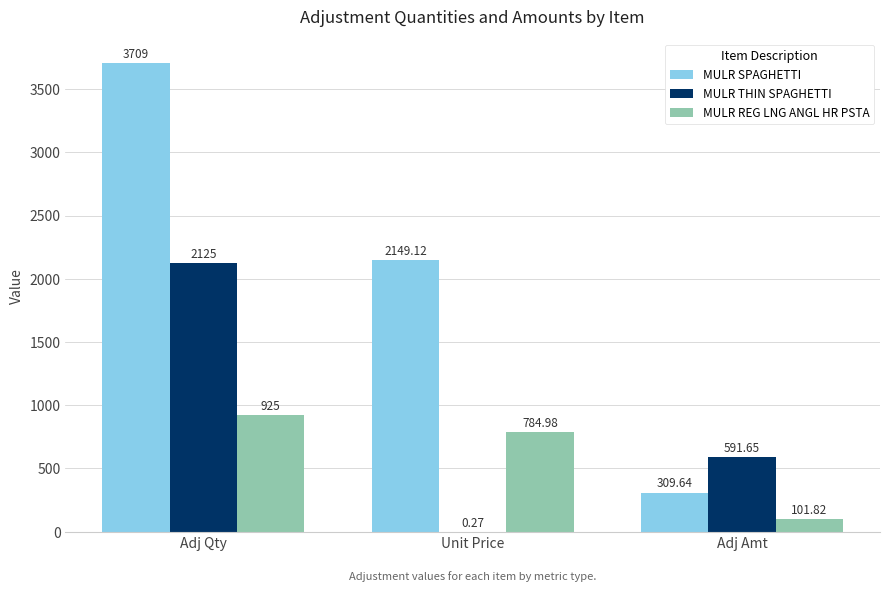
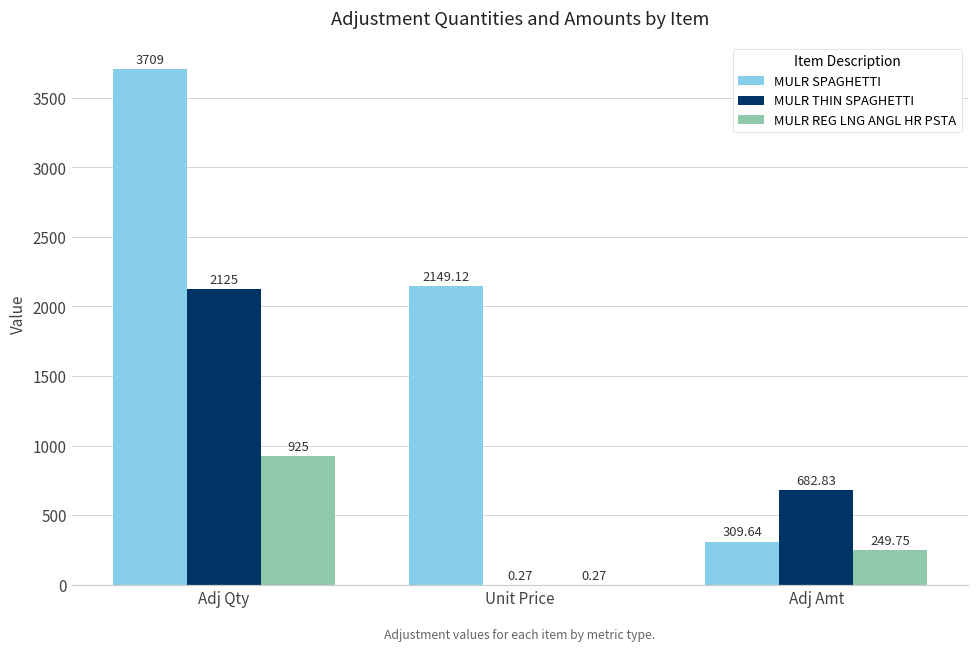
MULR REG LNG ANGL HR PSTA, Unit Price: 784.98 -> 0.27
MULR THIN SPAGHETTI, Adj Amt: 591.65 -> 682.83
MULR REG LNG ANGL HR PSTA, Adj Amt: 101.82 -> 249.75
